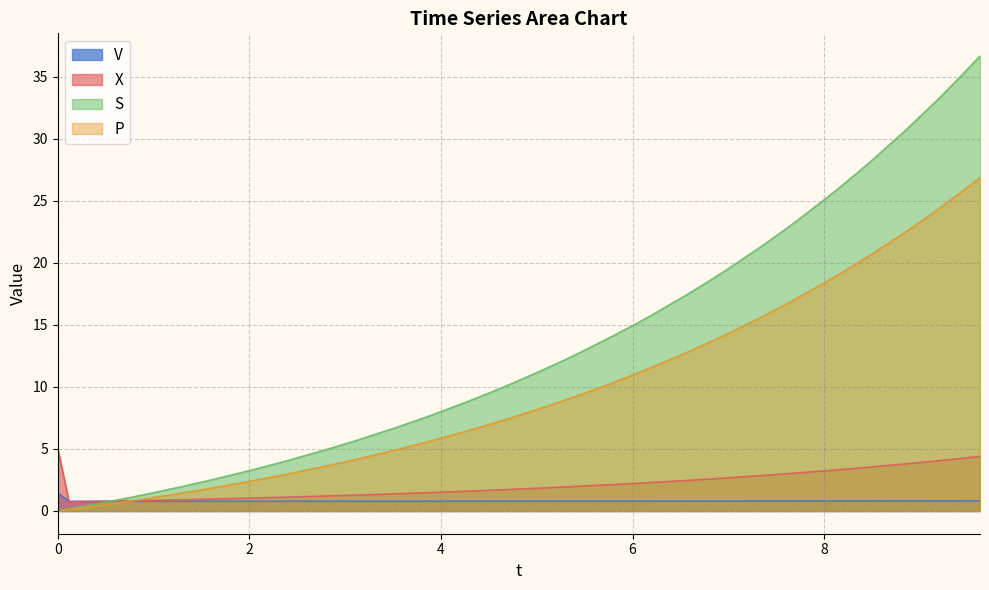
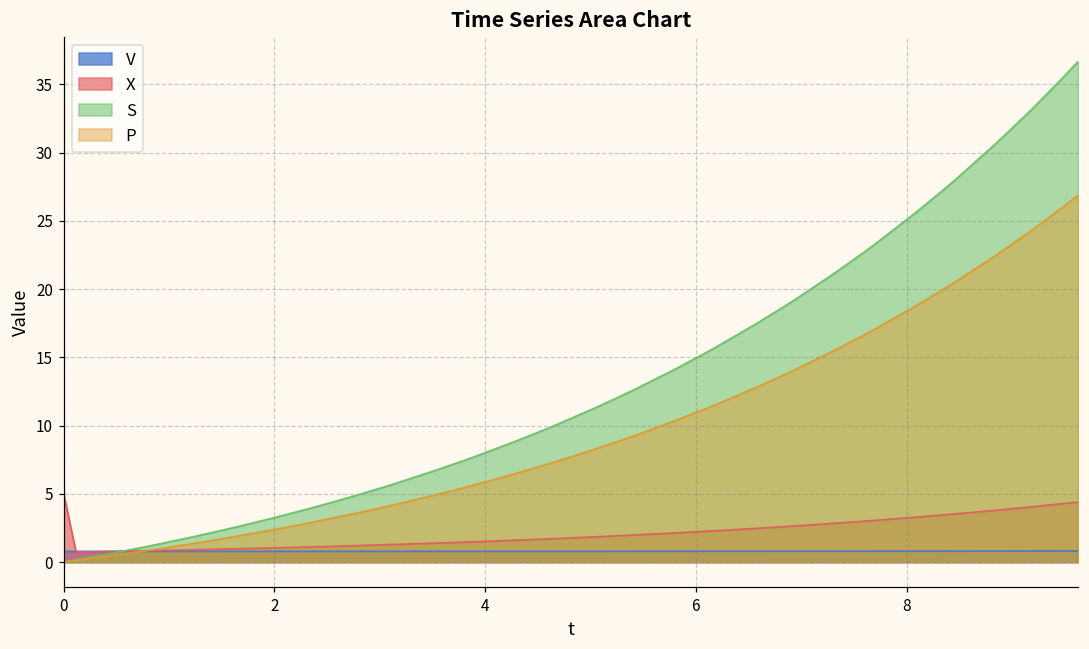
V, 0: 1.5 -> 0.8
